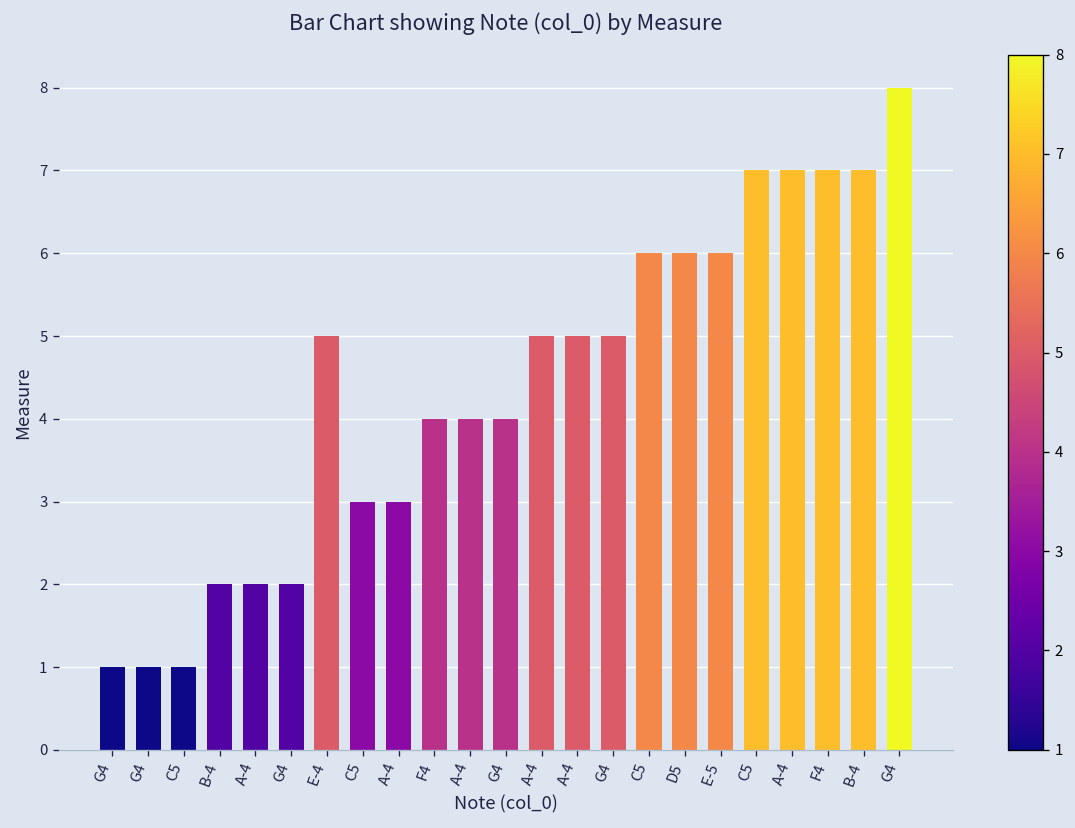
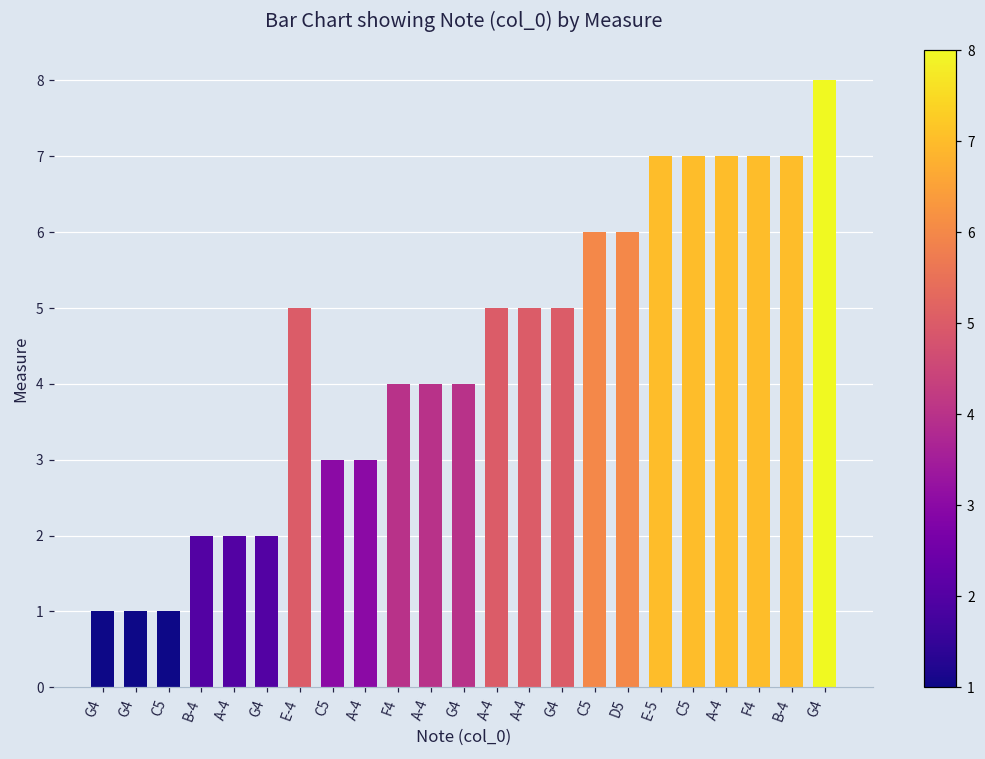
E-5: 6 -> 7
